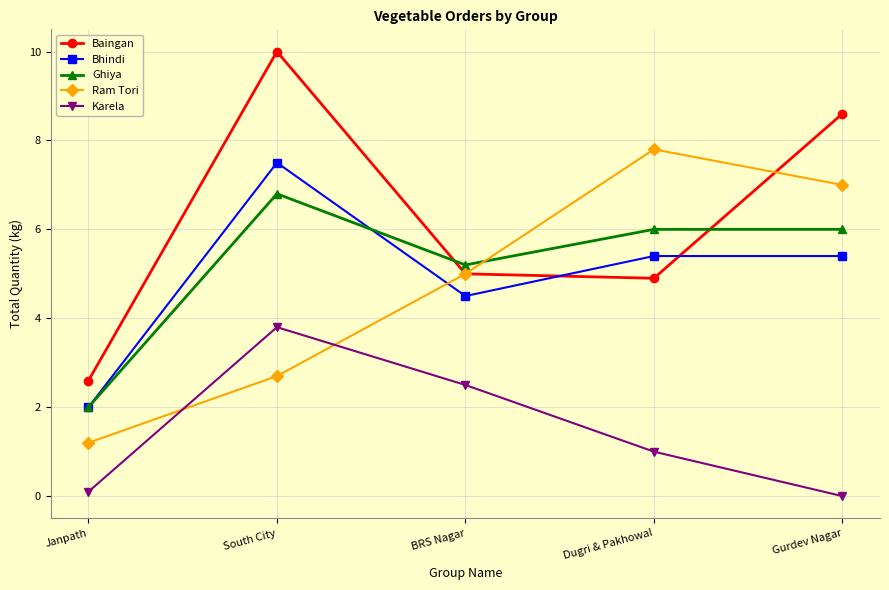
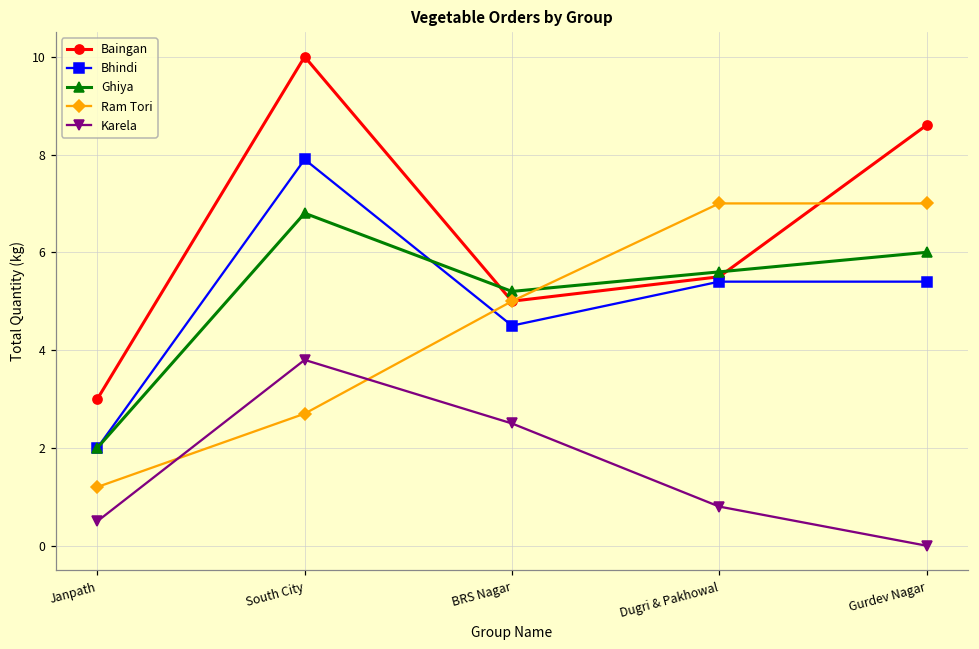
Baingan, Janpath: 2.6 -> 3.0
Karela, Janpath: 0.1 -> 0.5
Bhindi, South City: 7.5 -> 7.9
Baingan, Dugri & Pakhowal: 4.9 -> 5.5
Ghiya, Dugri & Pakhowal: 6.0 -> 5.6
Ram Tori, Dugri & Pakhowal: 7.8 -> 7.0
Karela, Dugri & Pakhowal: 1.0 -> 0.8
